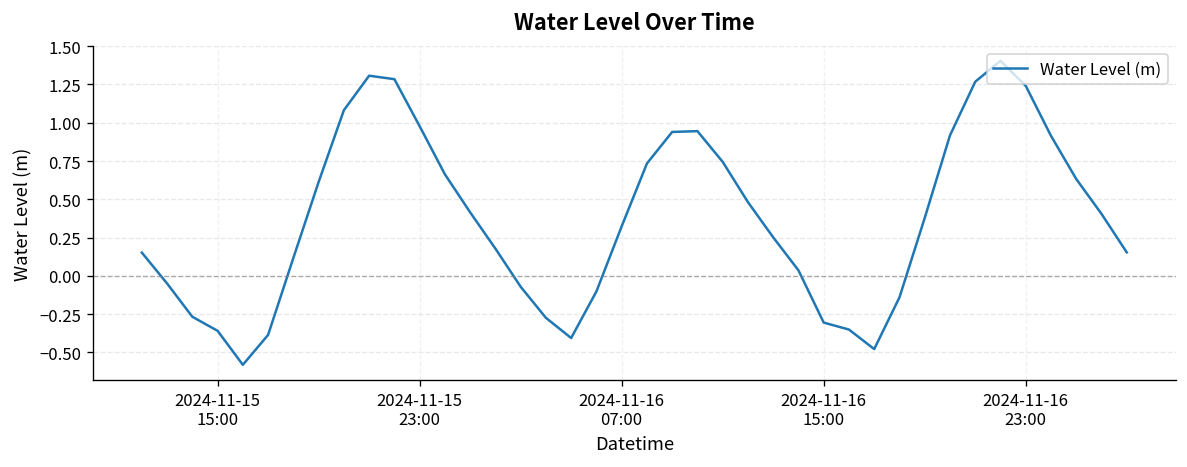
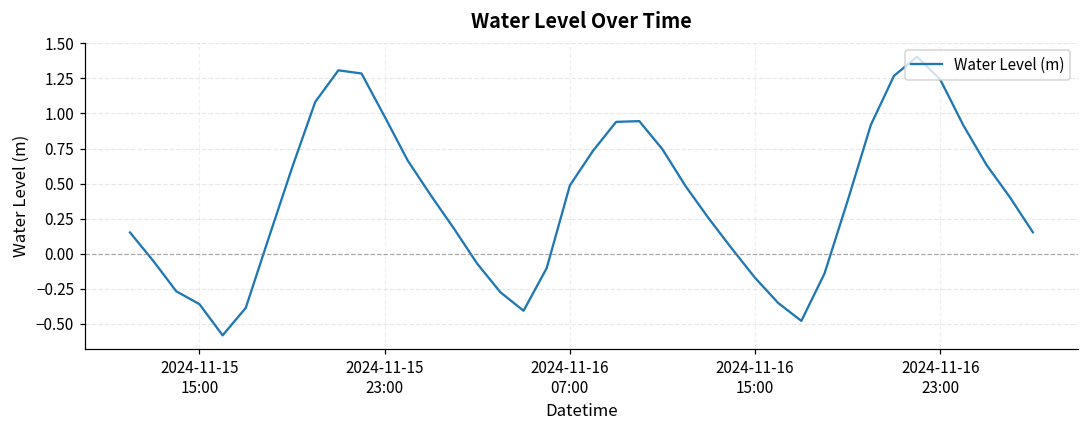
2024-11-16 07:00: 0.32 -> 0.49
2024-11-16 15:00: -0.31 -> -0.17
